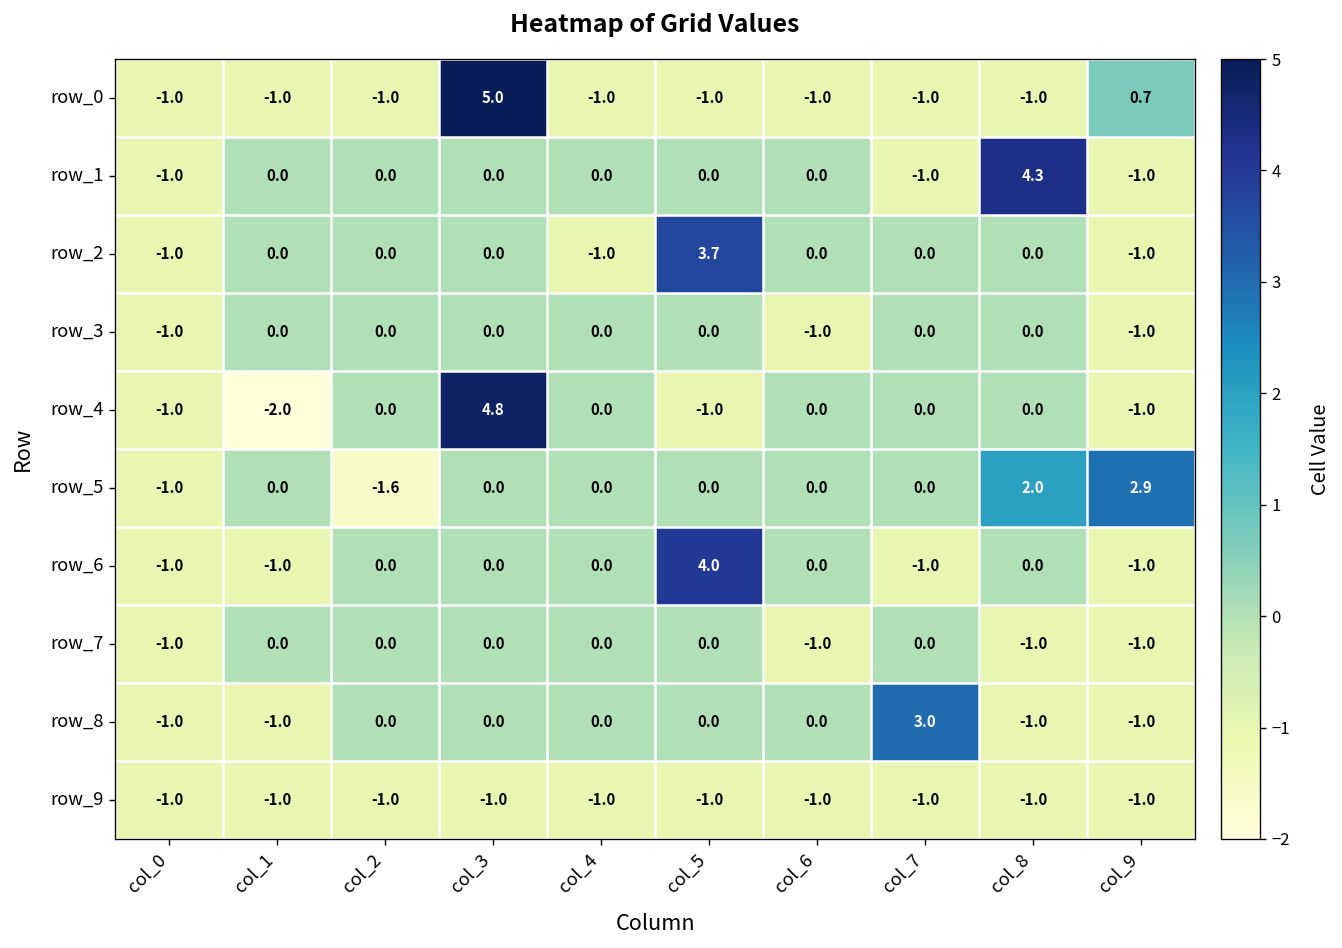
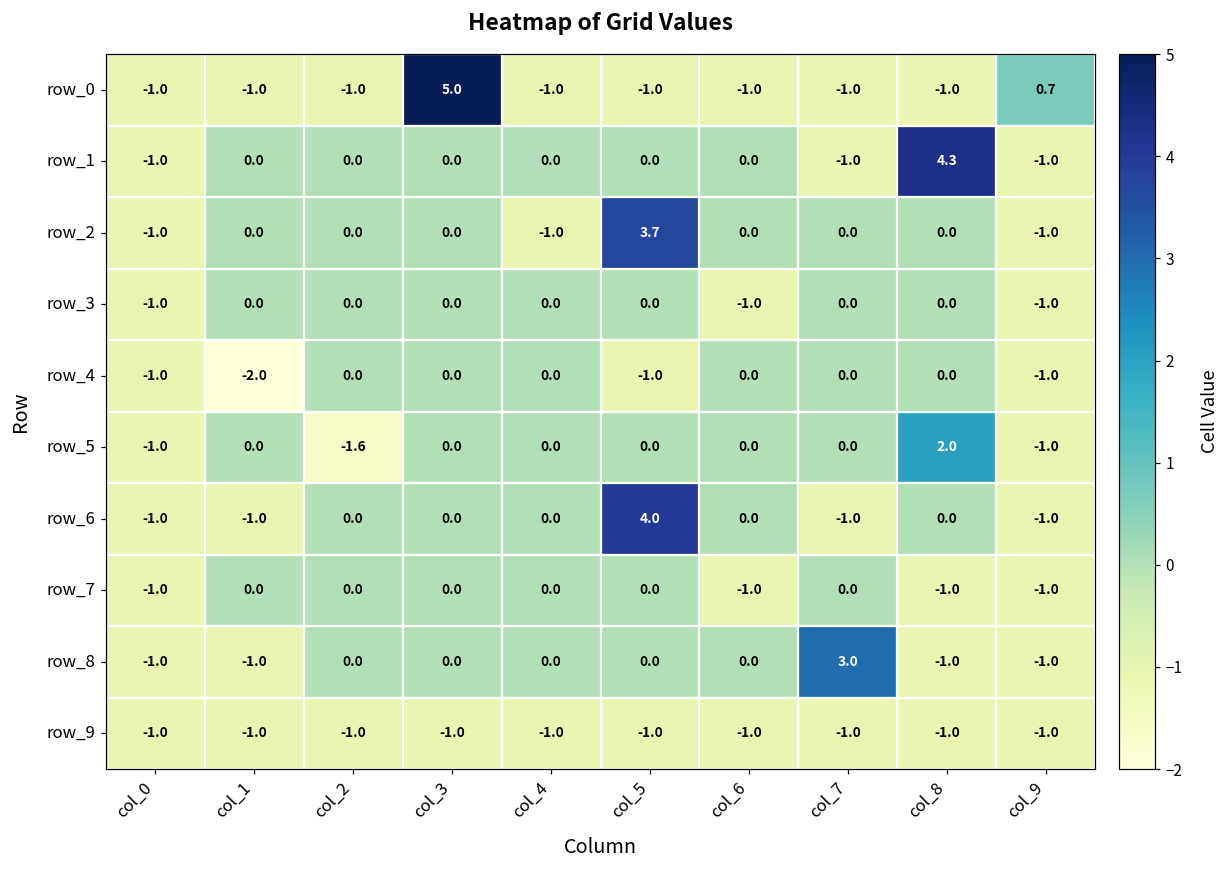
row_4, col_3: 4.8 -> 0.0
row_5, col_9: 2.9 -> -1.0
